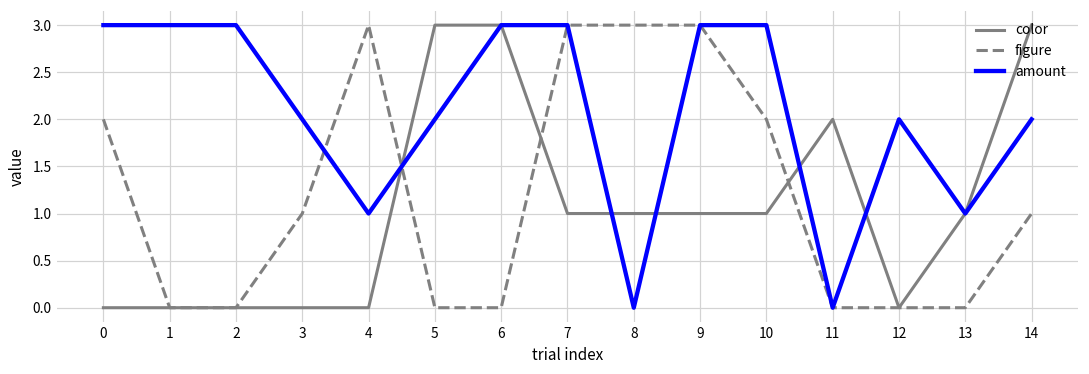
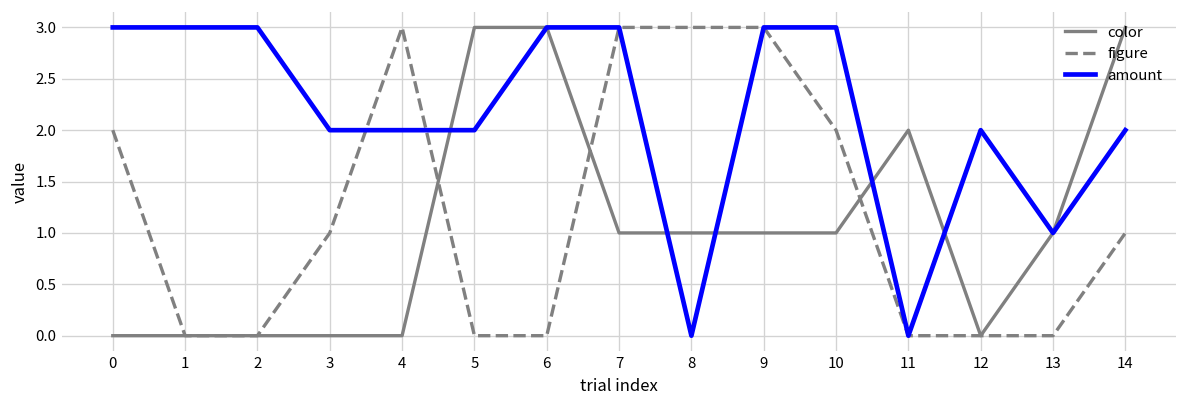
amount, 4: 1 -> 2
